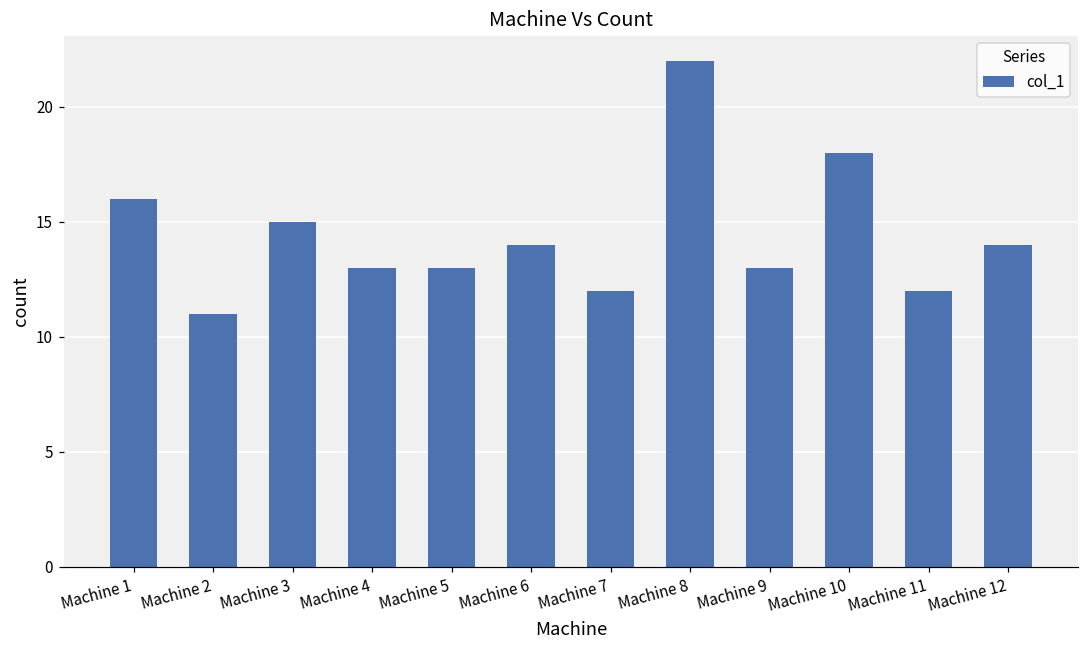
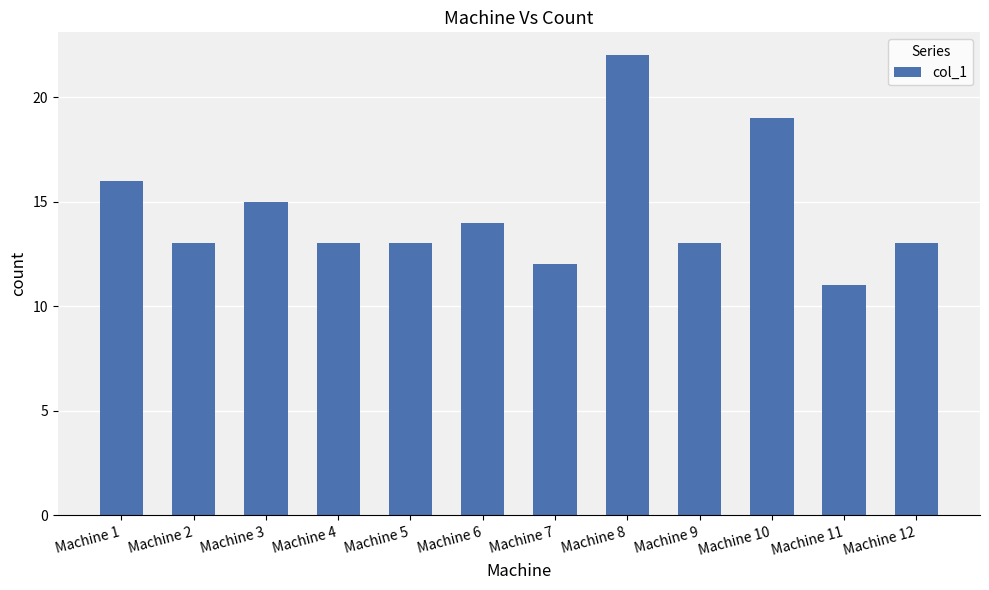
Machine 2: 11 -> 13
Machine 10: 18 -> 19
Machine 11: 12 -> 11
Machine 12: 14 -> 13
